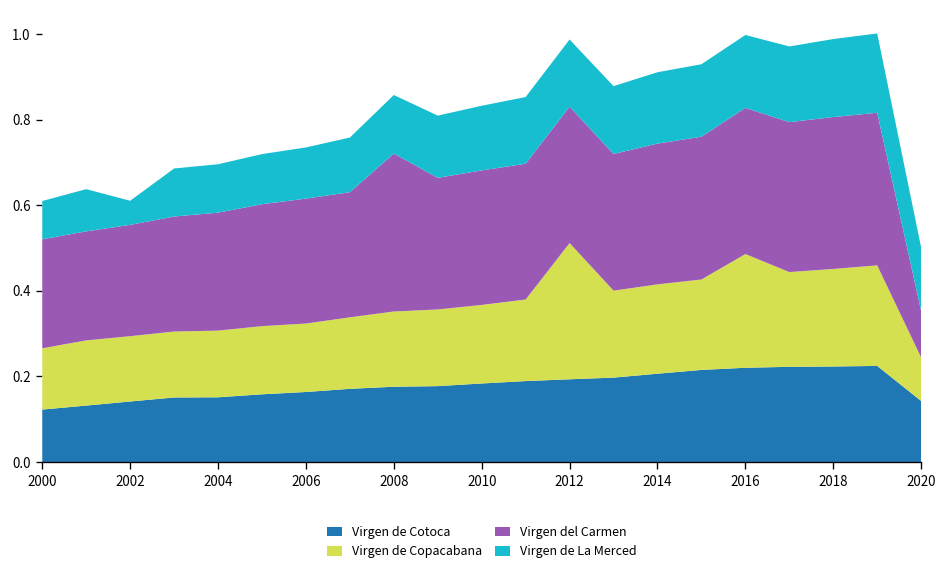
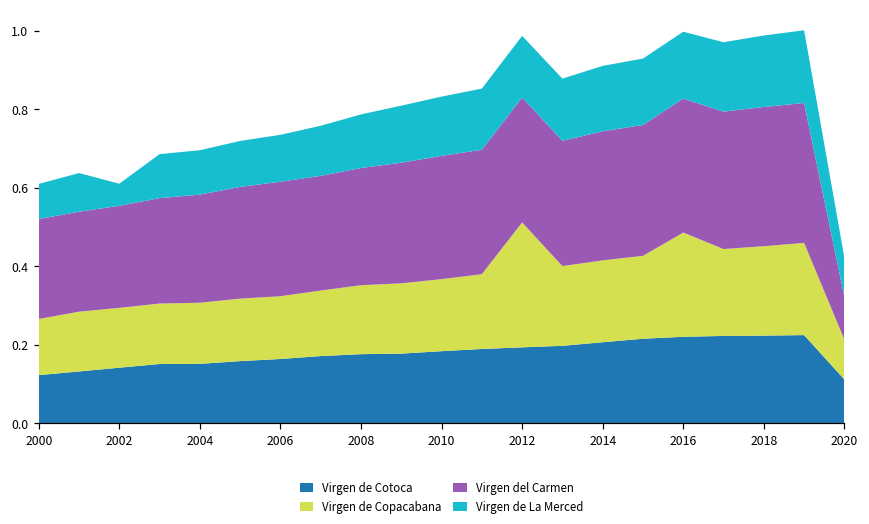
Virgen del Carmen, 2008: 0.37 -> 0.30
Virgen de Cotoca, 2020: 0.14 -> 0.11
Virgen de La Merced, 2020: 0.15 -> 0.10
